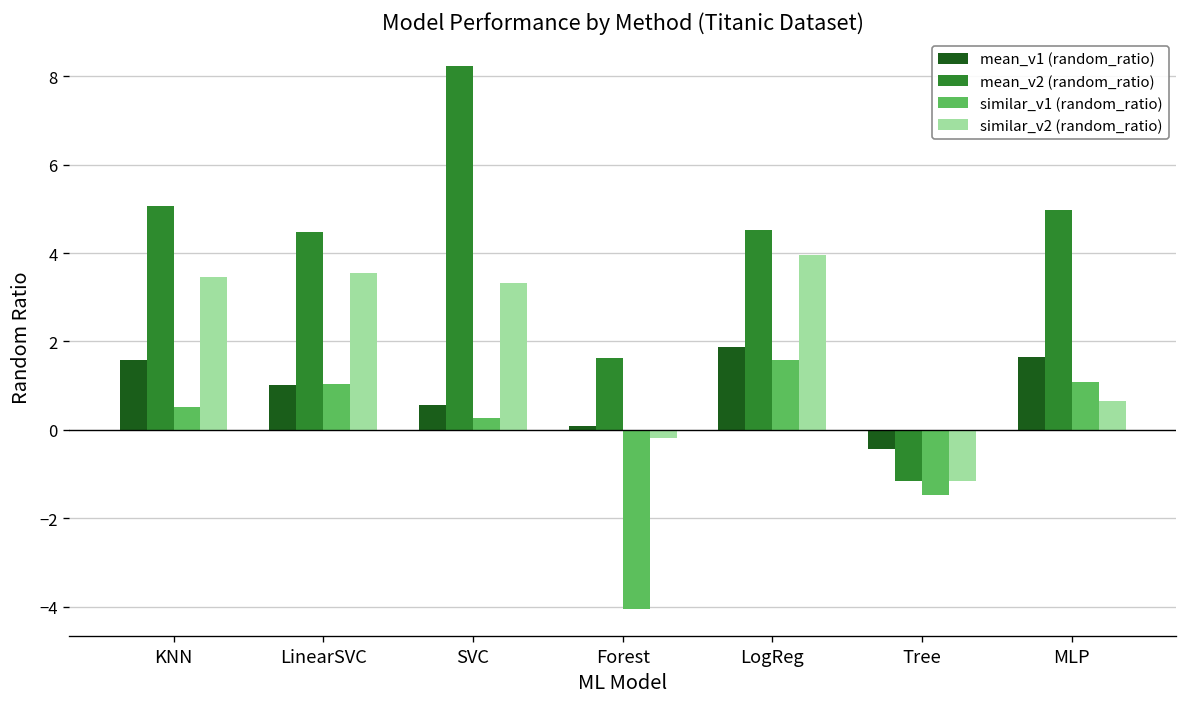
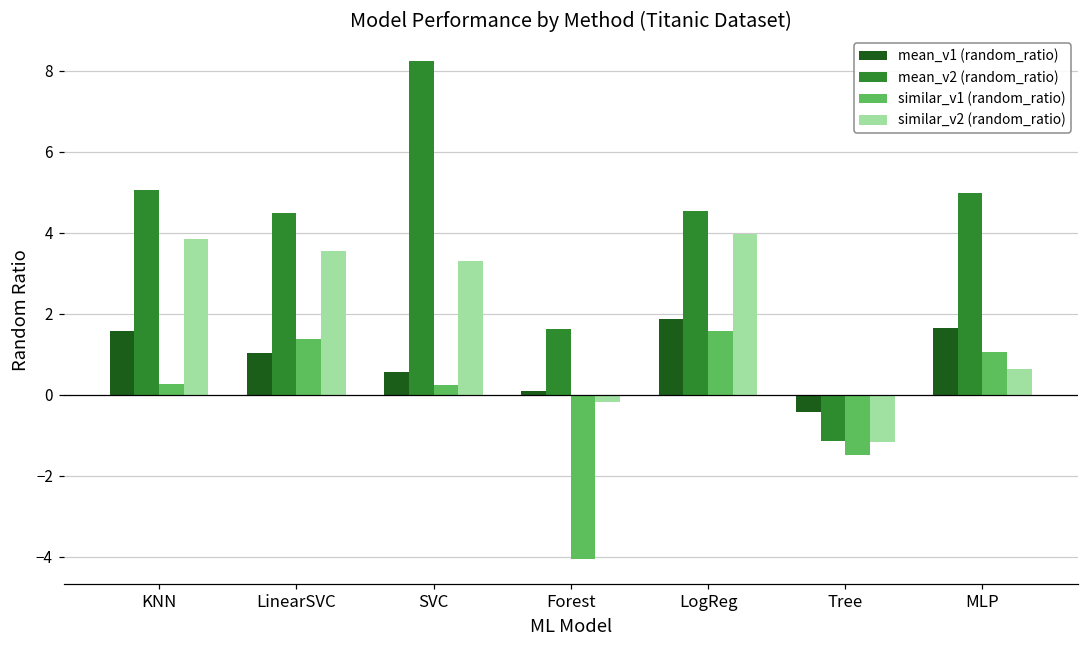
similar_v1 (random_ratio), KNN: 0.5 -> 0.3
similar_v2 (random_ratio), KNN: 3.5 -> 3.8
similar_v1 (random_ratio), LinearSVC: 1.0 -> 1.4
